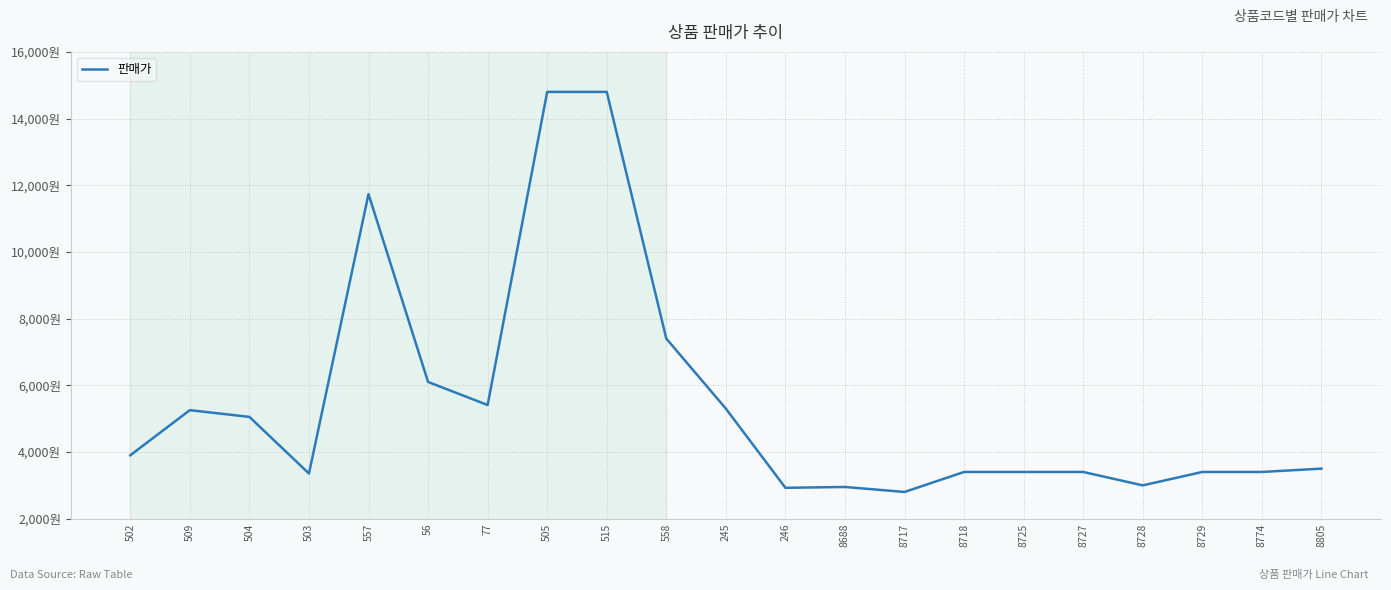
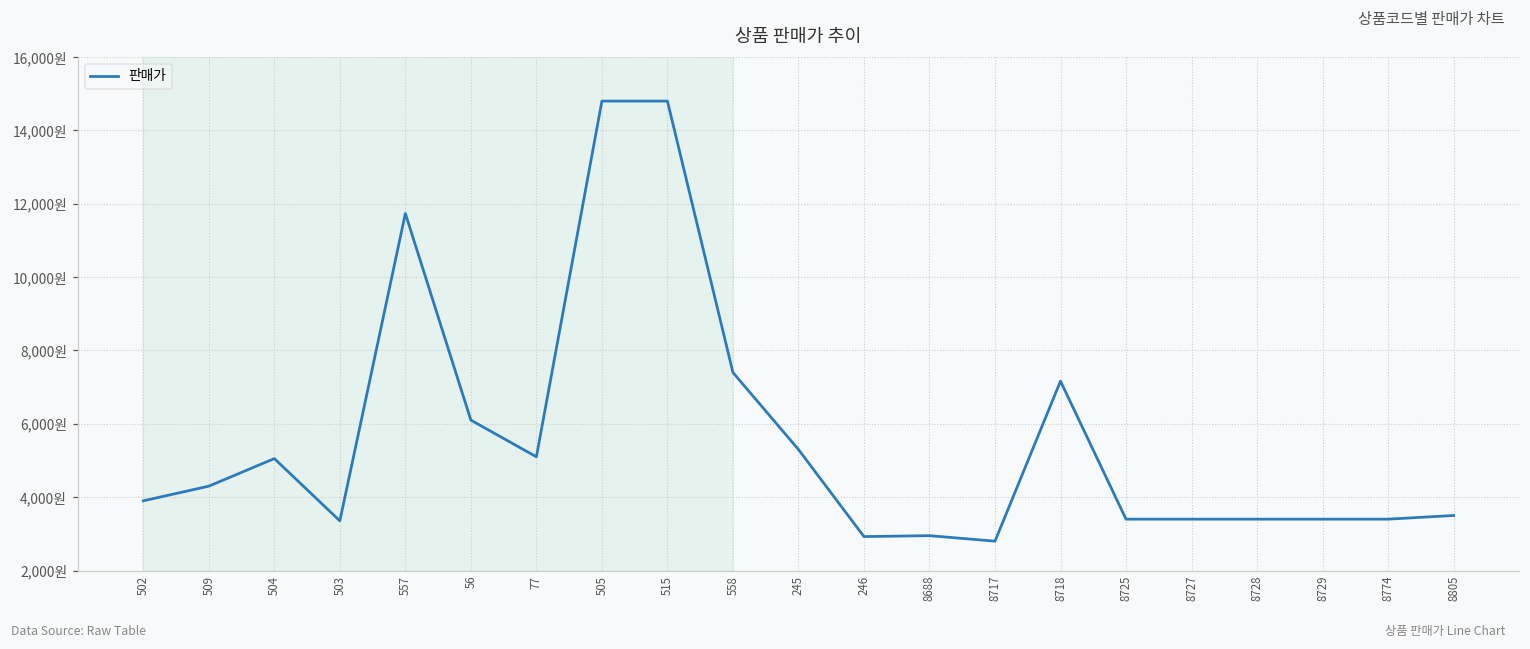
509: 5,300원 -> 4,300원
77: 5,400원 -> 5,100원
8718: 3,400원 -> 7,200원
8728: 3,000원 -> 3,400원
